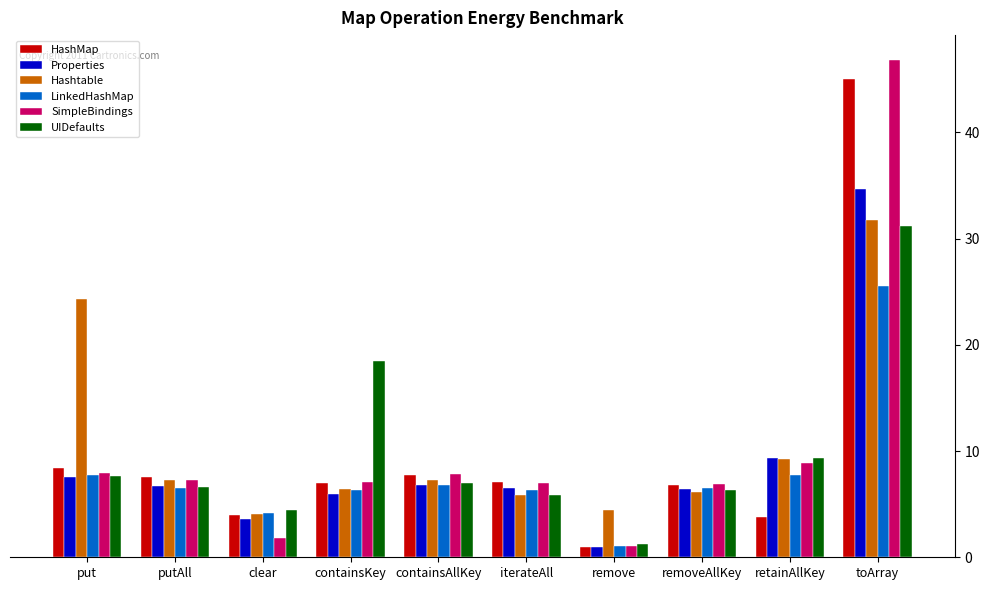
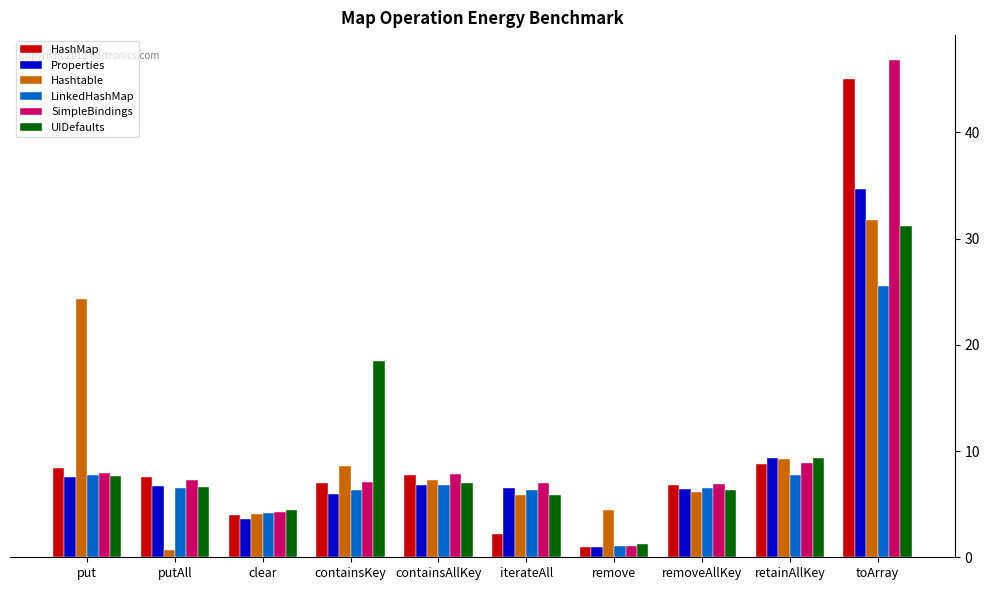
Hashtable, putAll: 7.3 -> 0.7
SimpleBindings, clear: 1.8 -> 4.2
Hashtable, containsKey: 6.4 -> 8.6
HashMap, iterateAll: 7.1 -> 2.1
HashMap, retainAllKey: 3.8 -> 8.8
